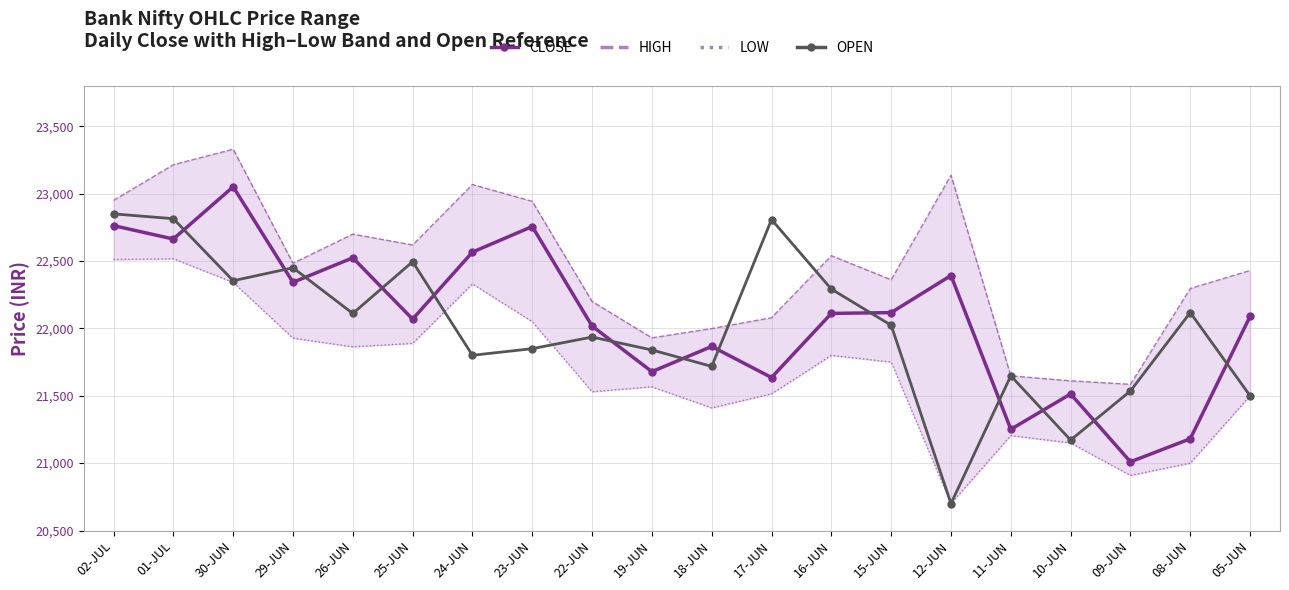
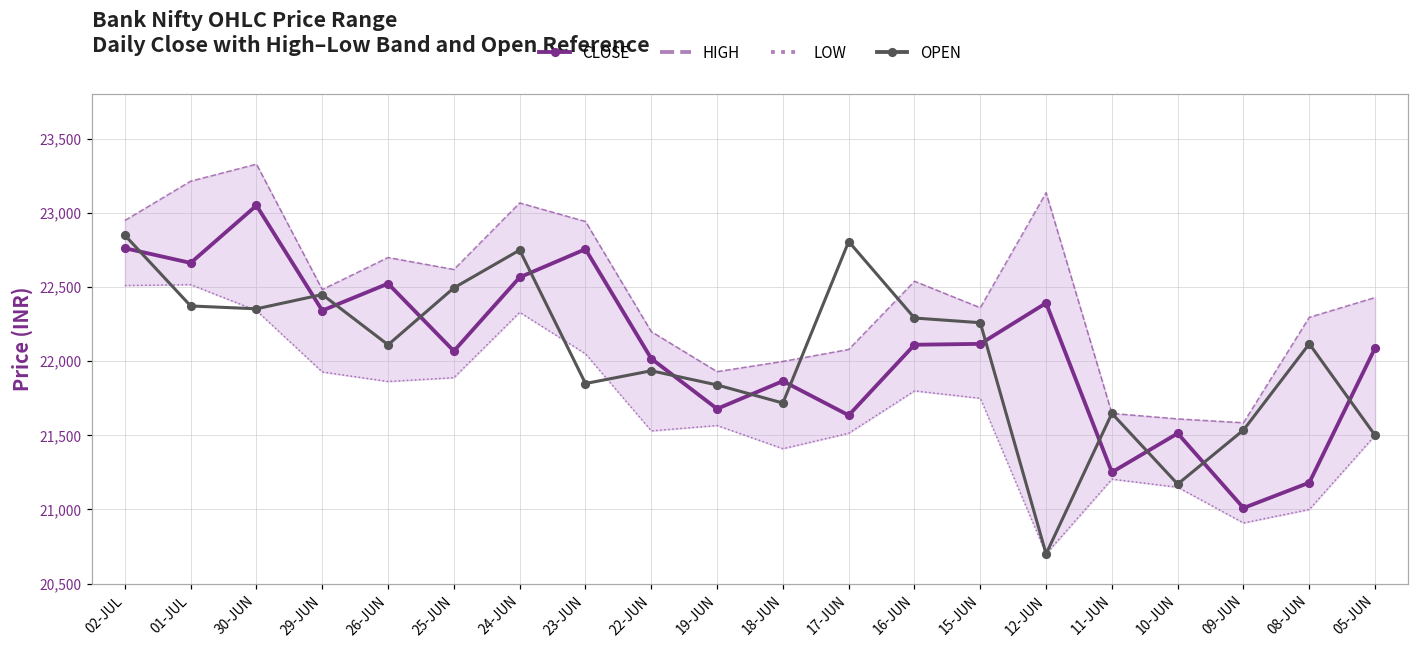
OPEN, 01-JUL: 22,810 -> 22,370
OPEN, 24-JUN: 21,800 -> 22,750
OPEN, 15-JUN: 22,020 -> 22,260
